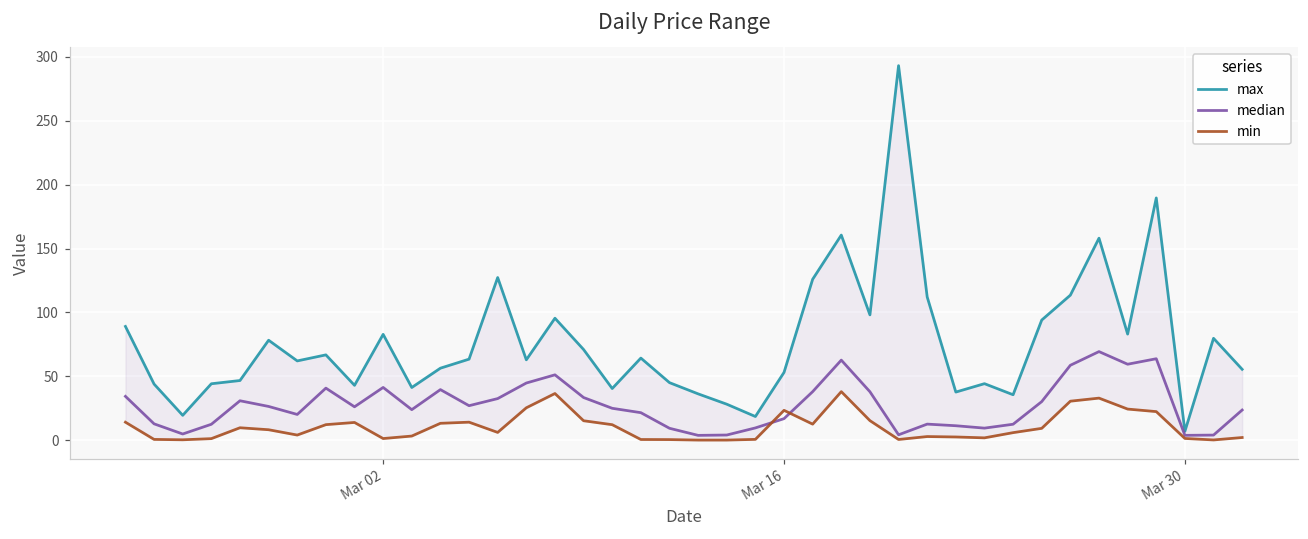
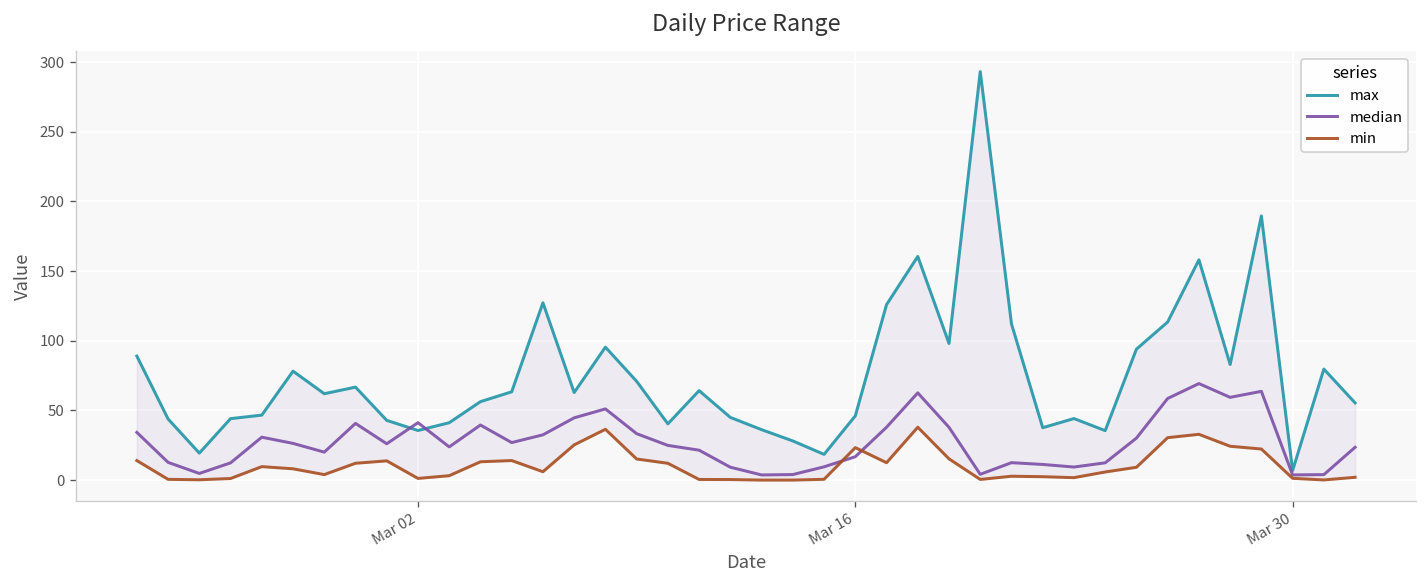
max, Mar 02: 83 -> 36
max, Mar 16: 53 -> 46
